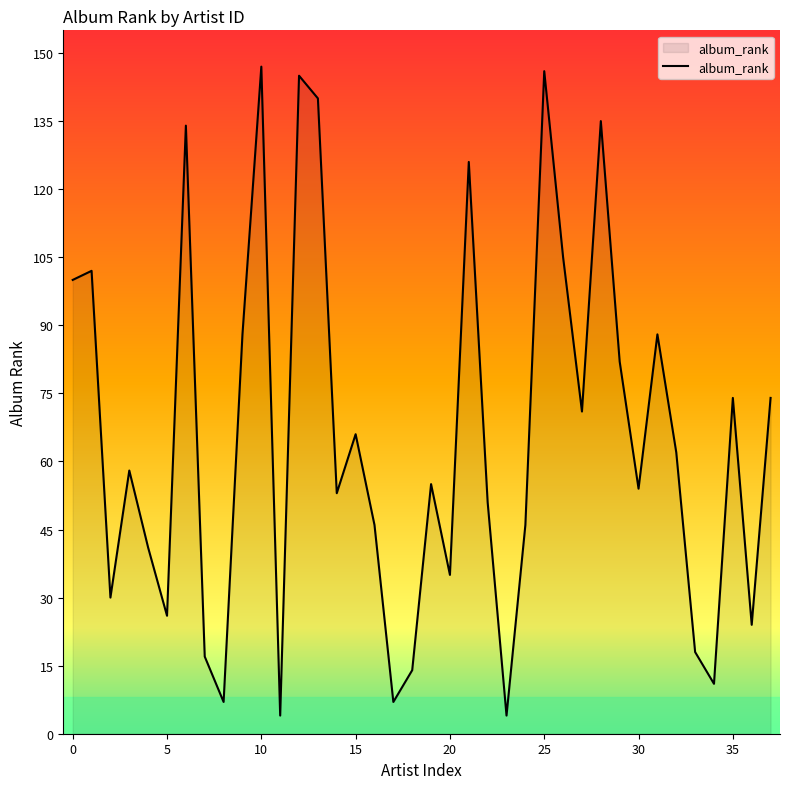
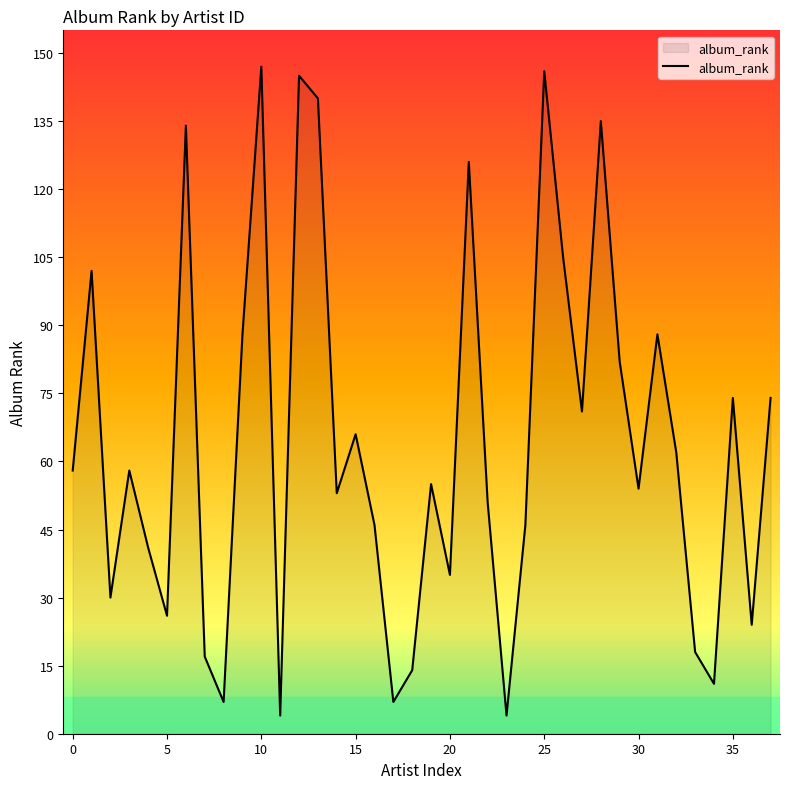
0: 100 -> 58
